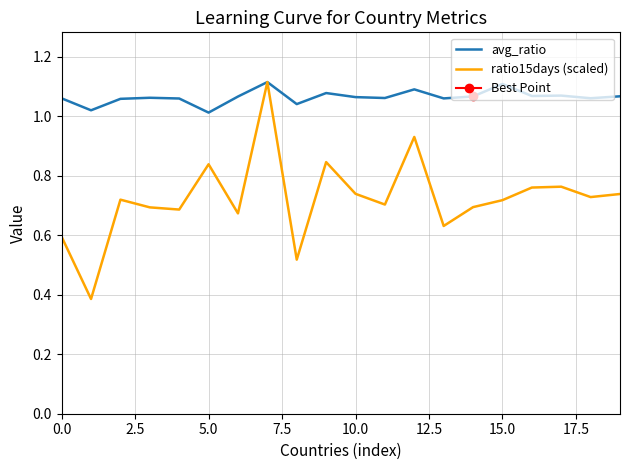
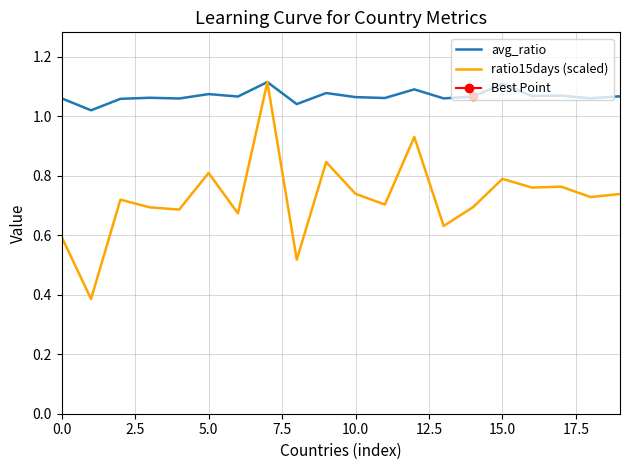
avg_ratio, 5.0: 1.01 -> 1.07
ratio15days (scaled), 5.0: 0.84 -> 0.81
ratio15days (scaled), 15.0: 0.72 -> 0.79
